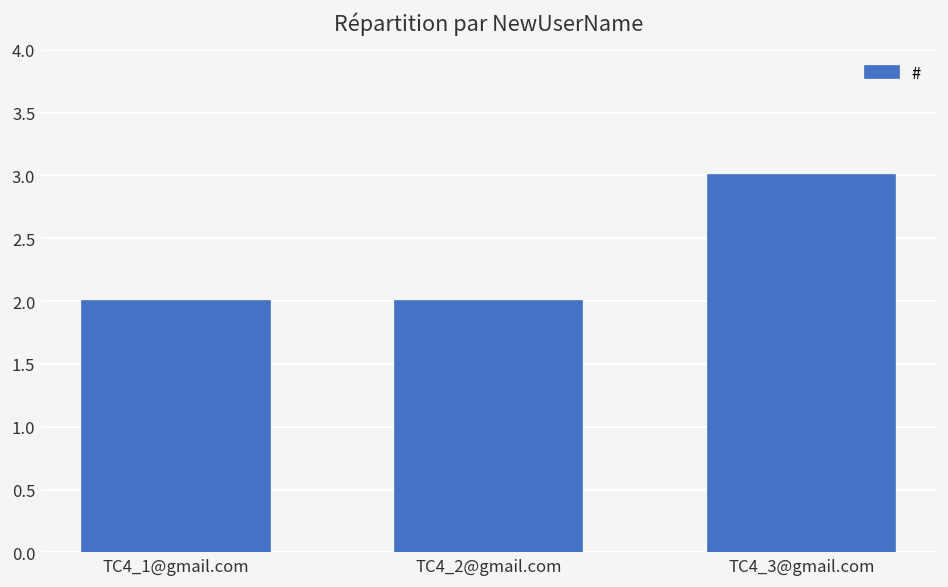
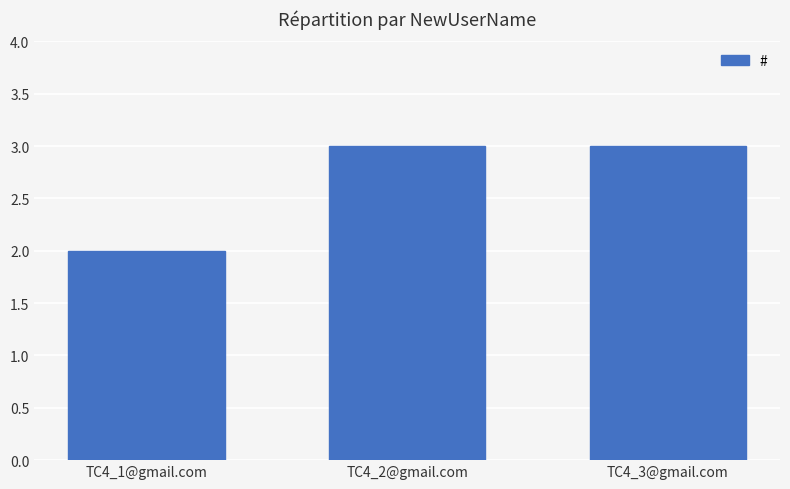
TC4_2@gmail.com: 2 -> 3
